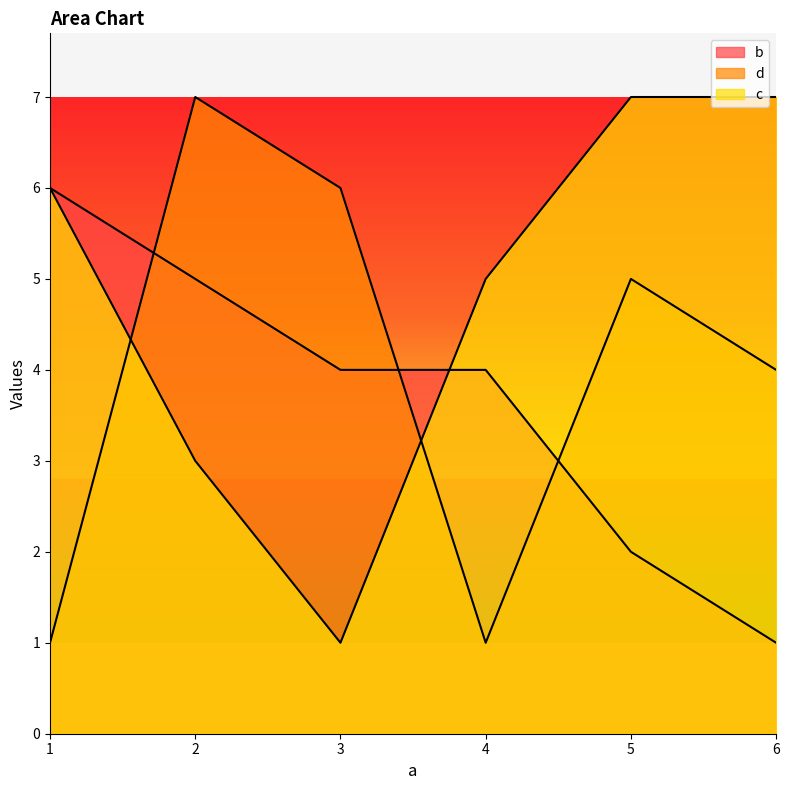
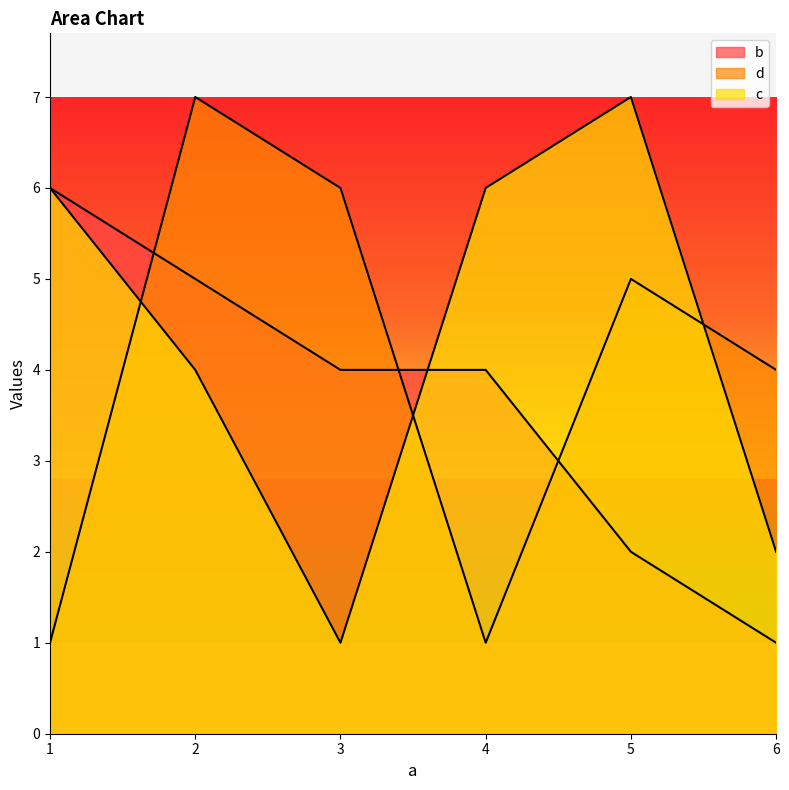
c, 2: 3 -> 4
c, 4: 5 -> 6
c, 6: 7 -> 2
